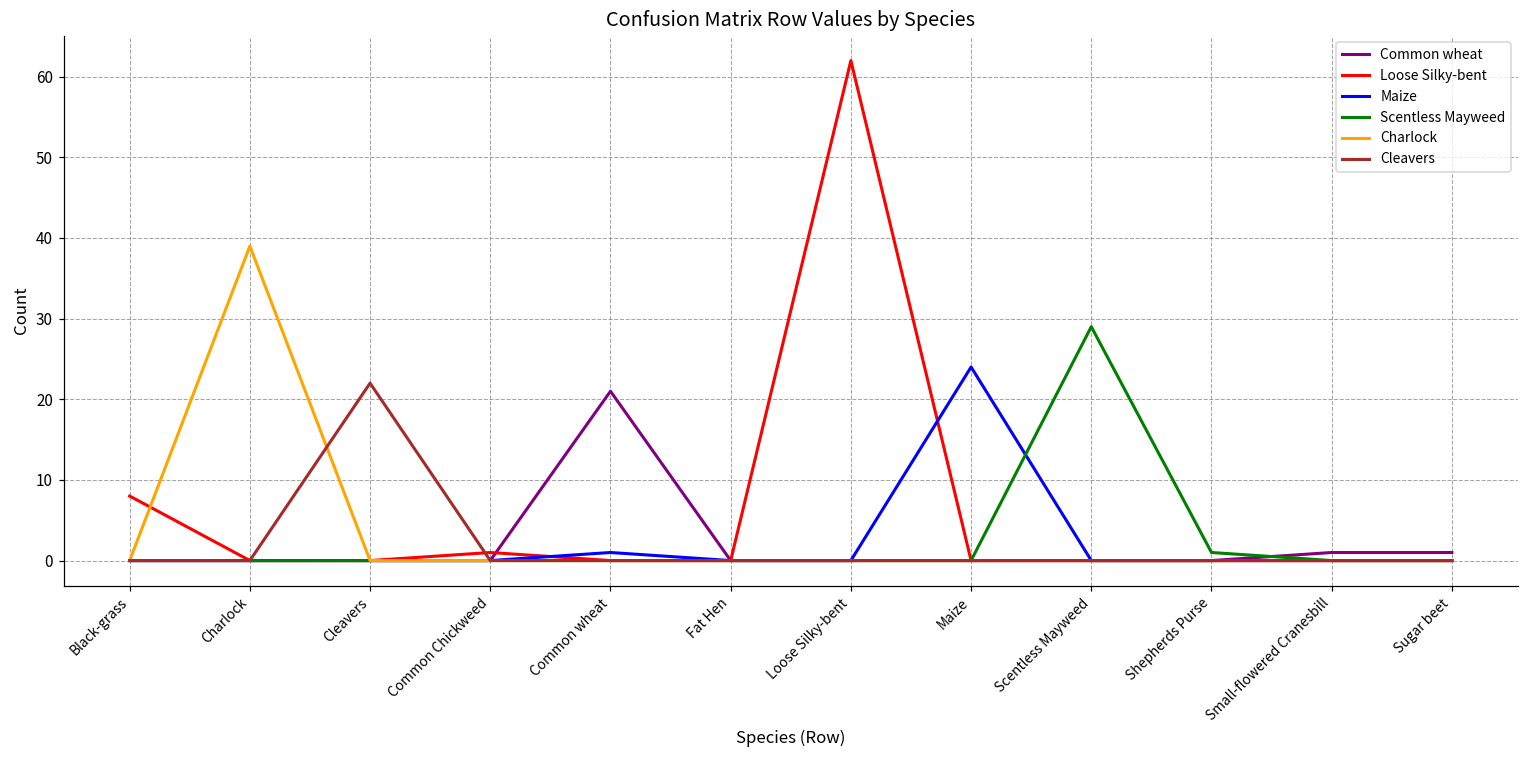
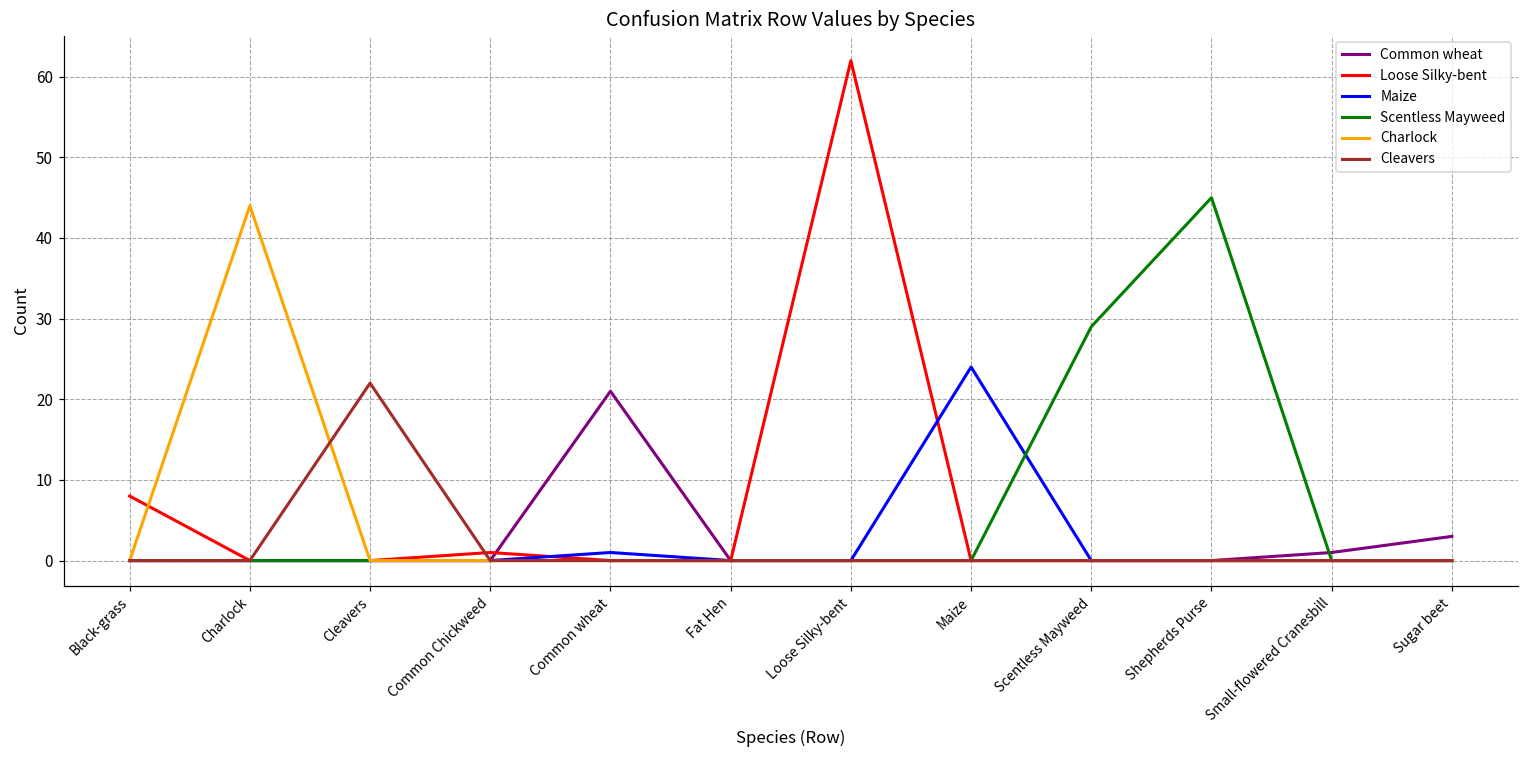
Charlock, Charlock: 39 -> 44
Scentless Mayweed, Shepherds Purse: 1 -> 45
Common wheat, Sugar beet: 1 -> 3
